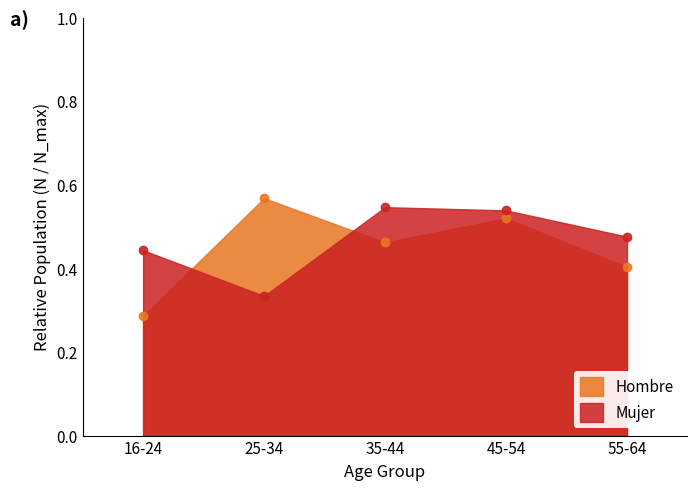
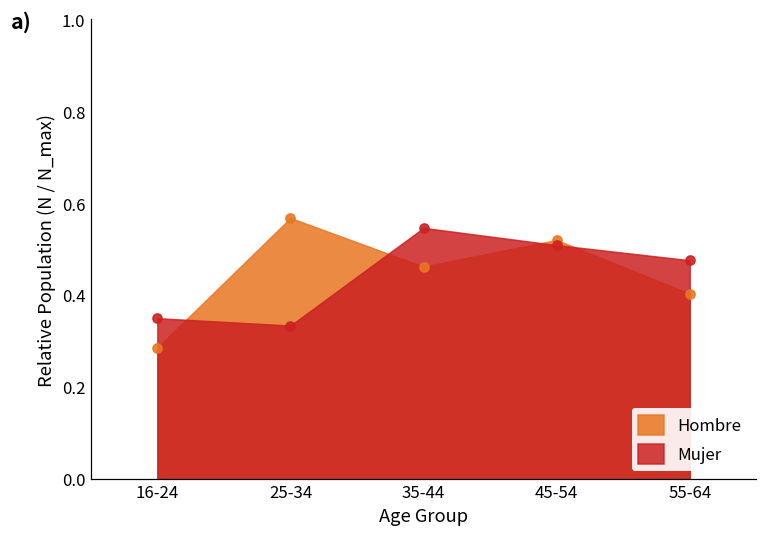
Mujer, 16-24: 0.44 -> 0.35
Mujer, 45-54: 0.54 -> 0.51
